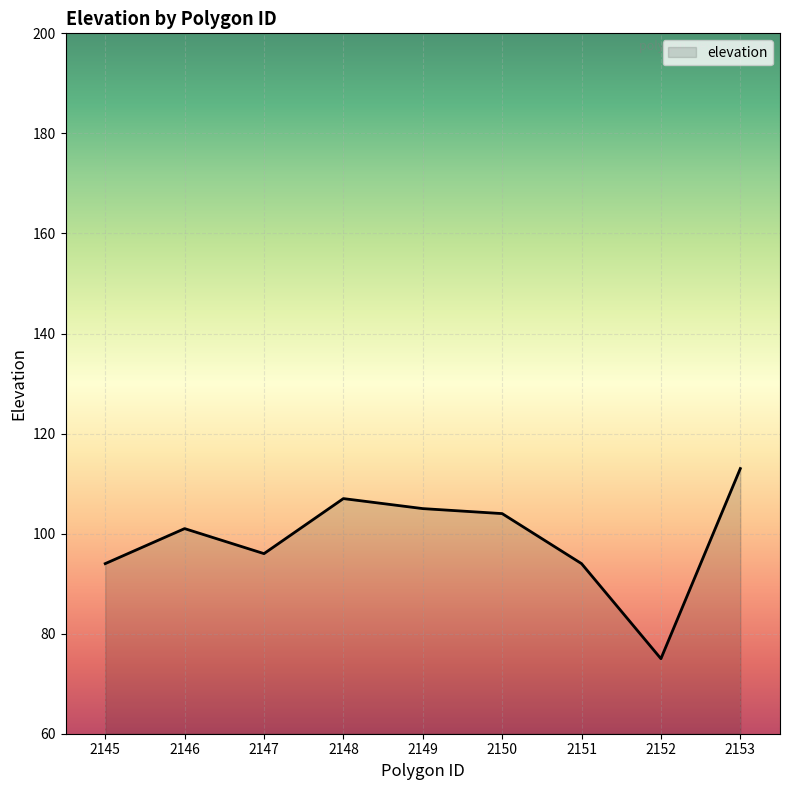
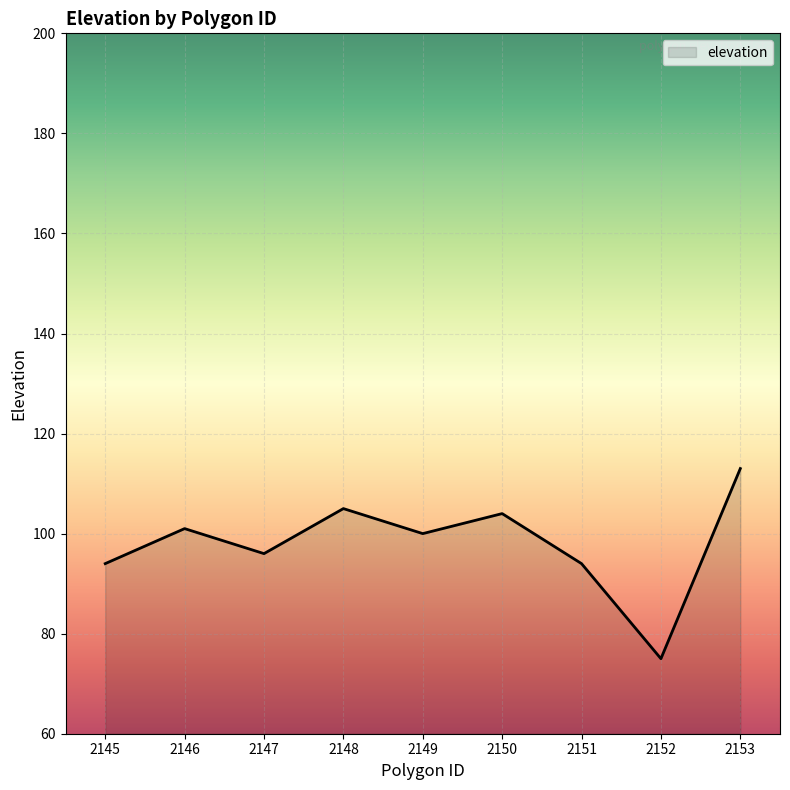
2148: 107 -> 105
2149: 105 -> 100
